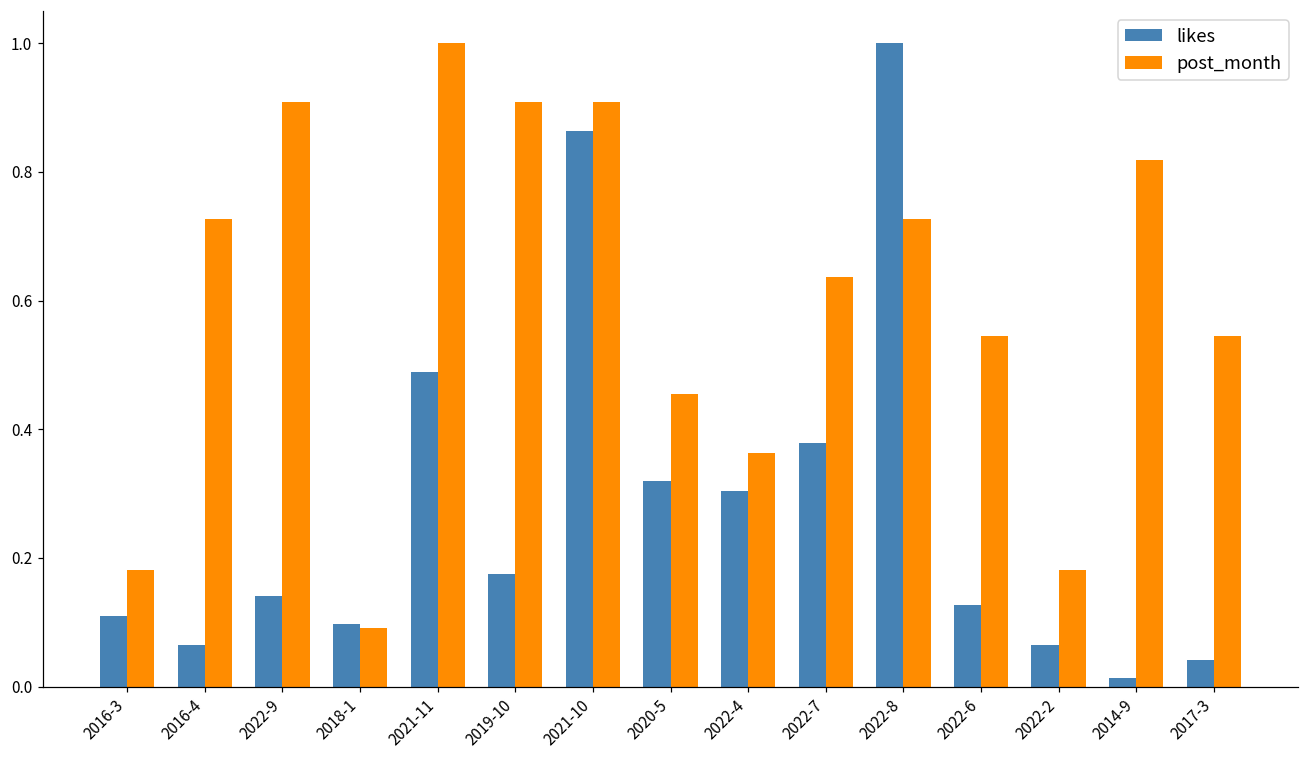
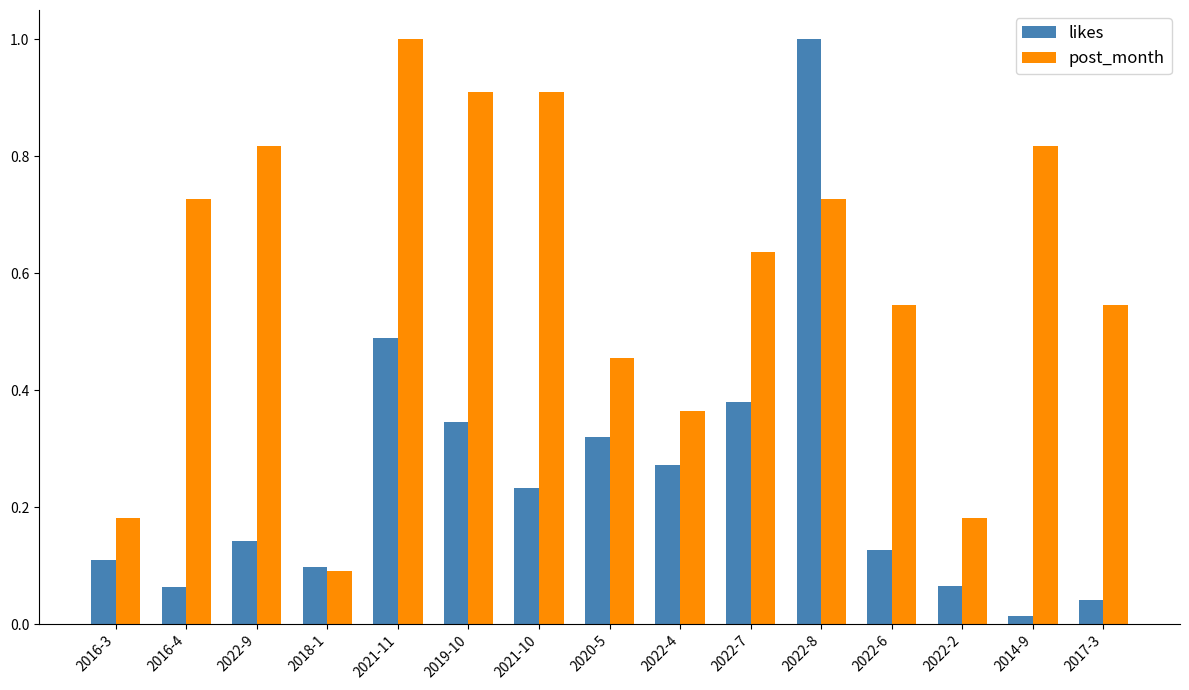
post_month, 2022-9: 0.91 -> 0.82
likes, 2019-10: 0.18 -> 0.35
likes, 2021-10: 0.86 -> 0.23
likes, 2022-4: 0.30 -> 0.27
